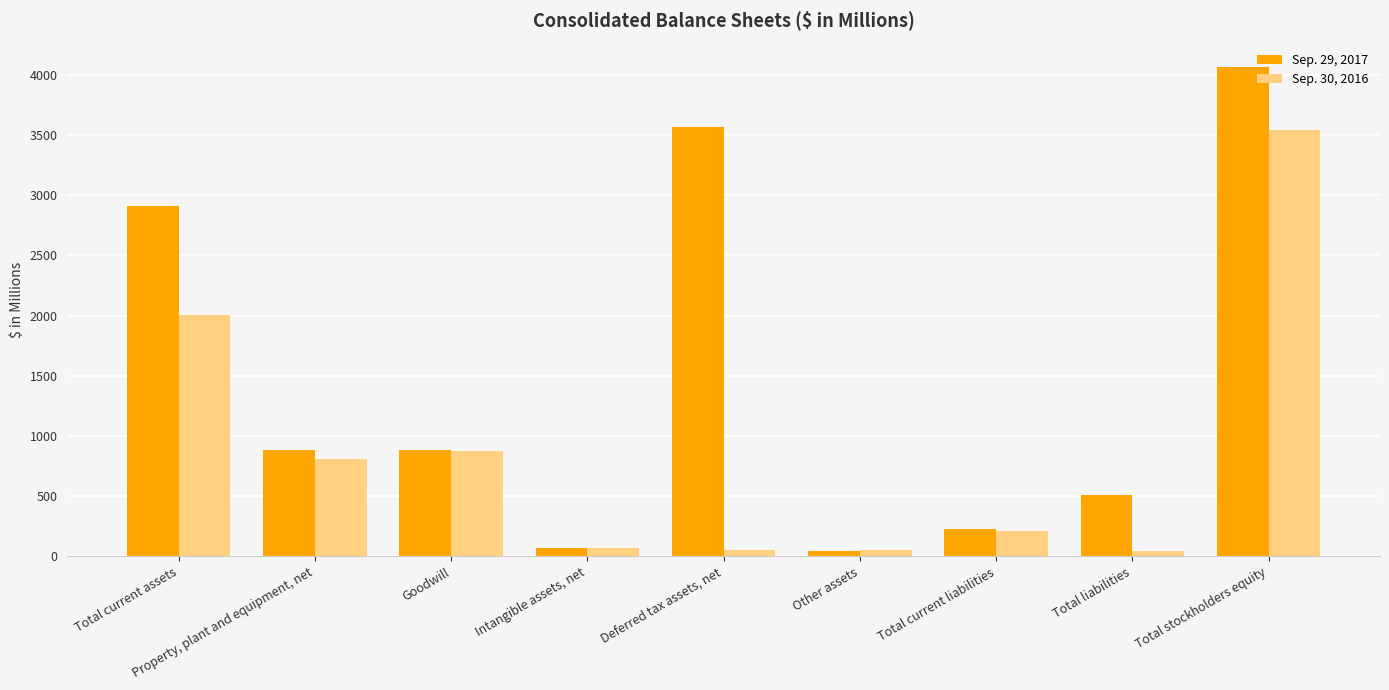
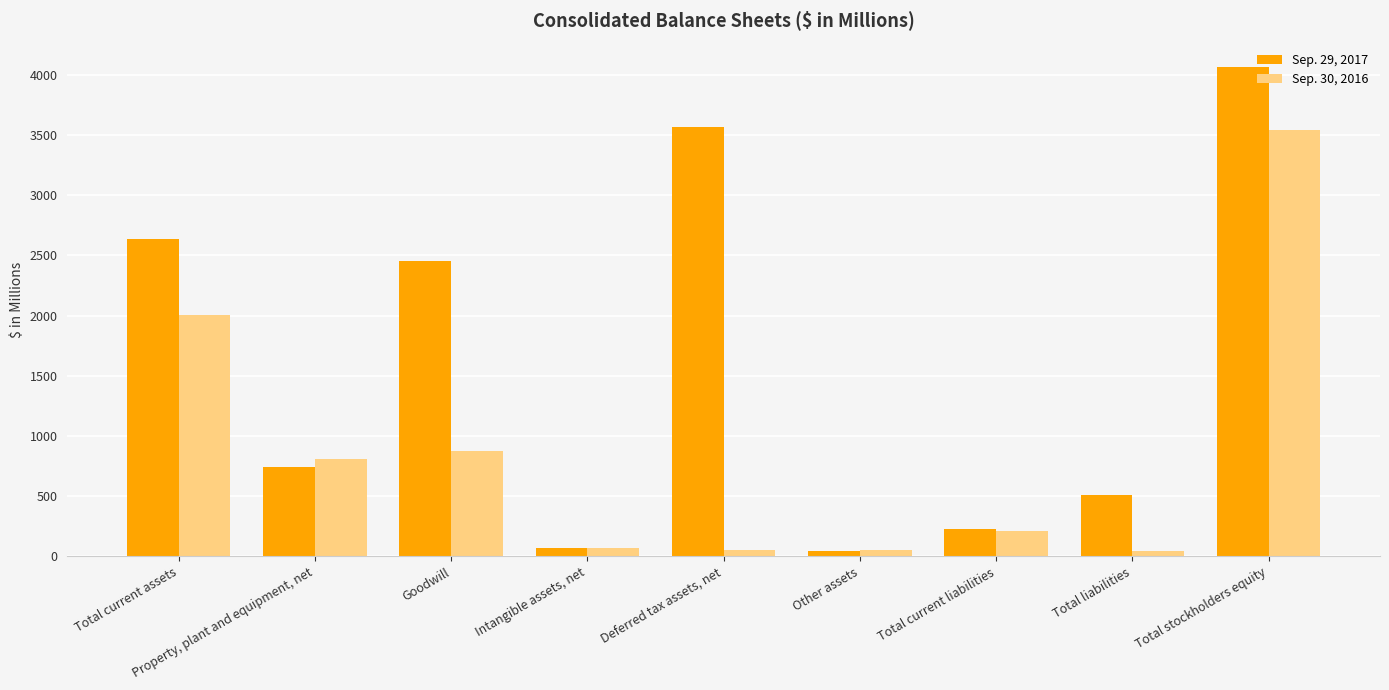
Sep. 29, 2017, Total current assets: 2910 -> 2630
Sep. 29, 2017, Property, plant and equipment, net: 880 -> 750
Sep. 29, 2017, Goodwill: 880 -> 2450
